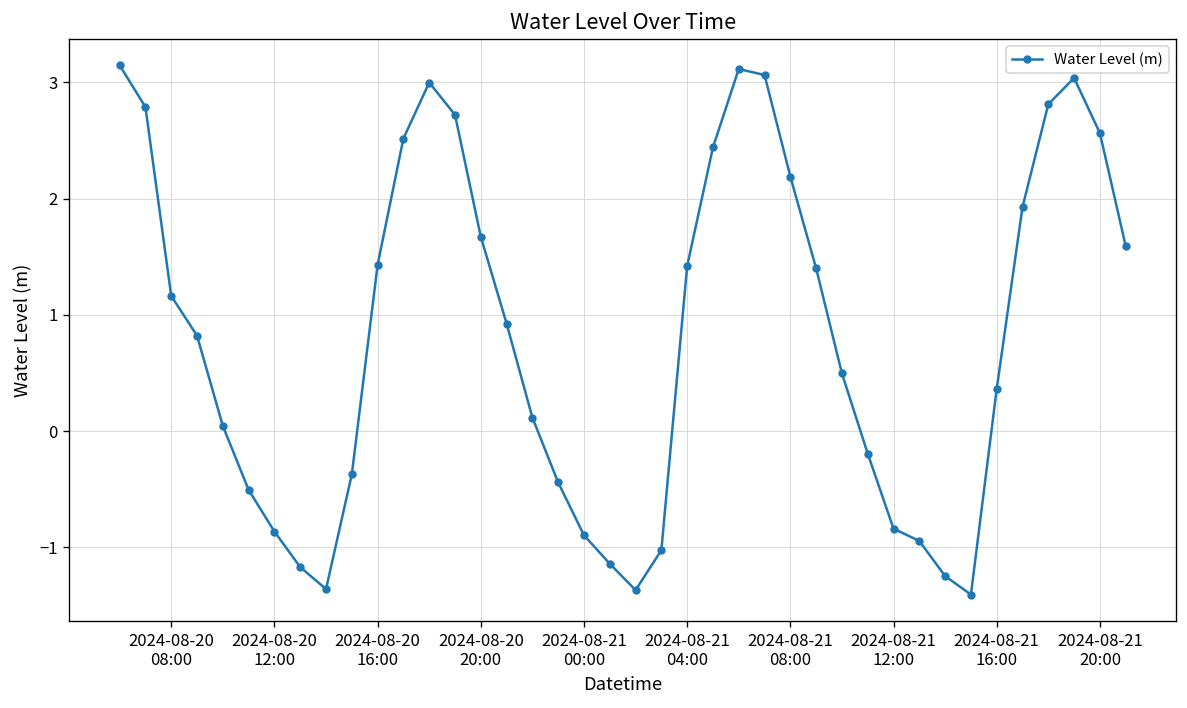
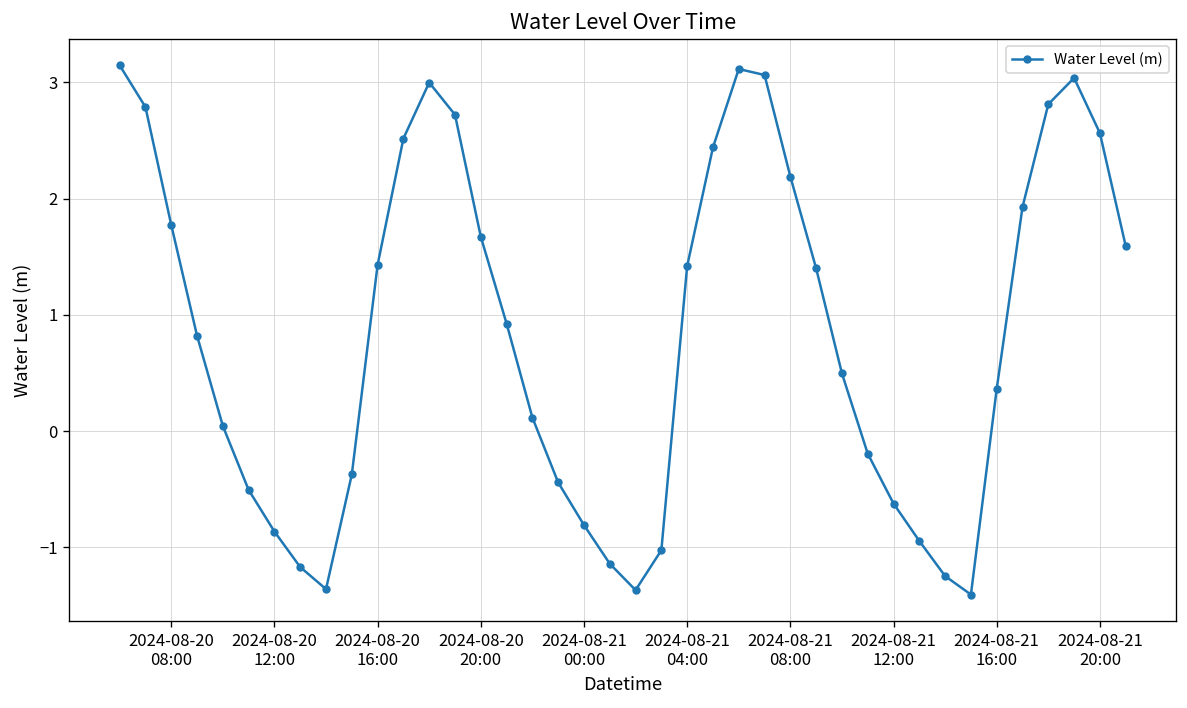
2024-08-20 08:00: 1.2 -> 1.8
2024-08-21 00:00: -0.9 -> -0.8
2024-08-21 12:00: -0.8 -> -0.6
